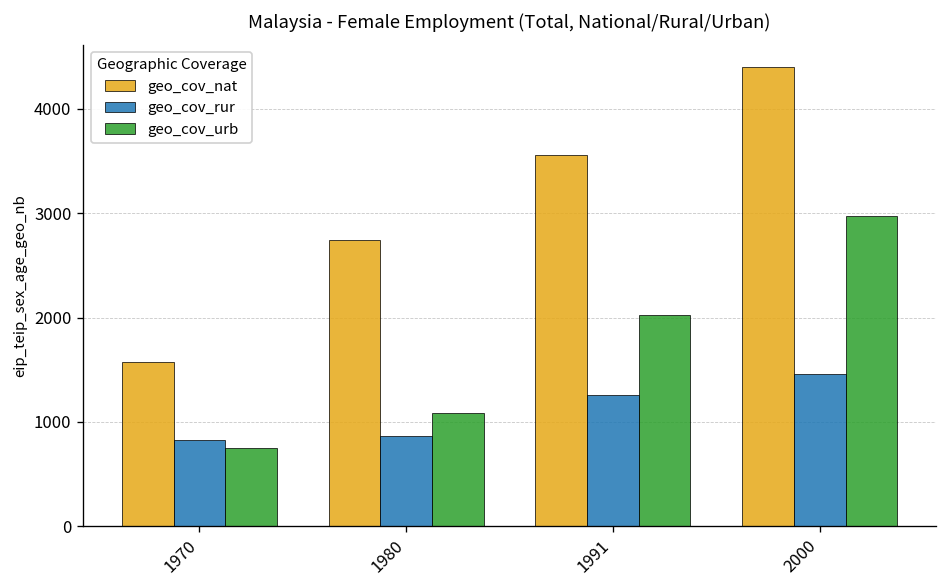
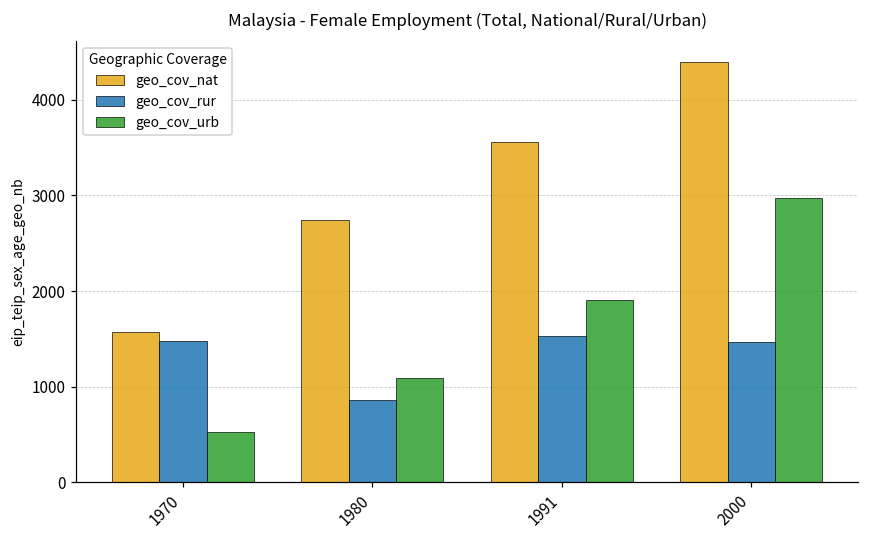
geo_cov_rur, 1970: 800 -> 1500
geo_cov_urb, 1970: 700 -> 500
geo_cov_rur, 1991: 1300 -> 1500
geo_cov_urb, 1991: 2000 -> 1900
